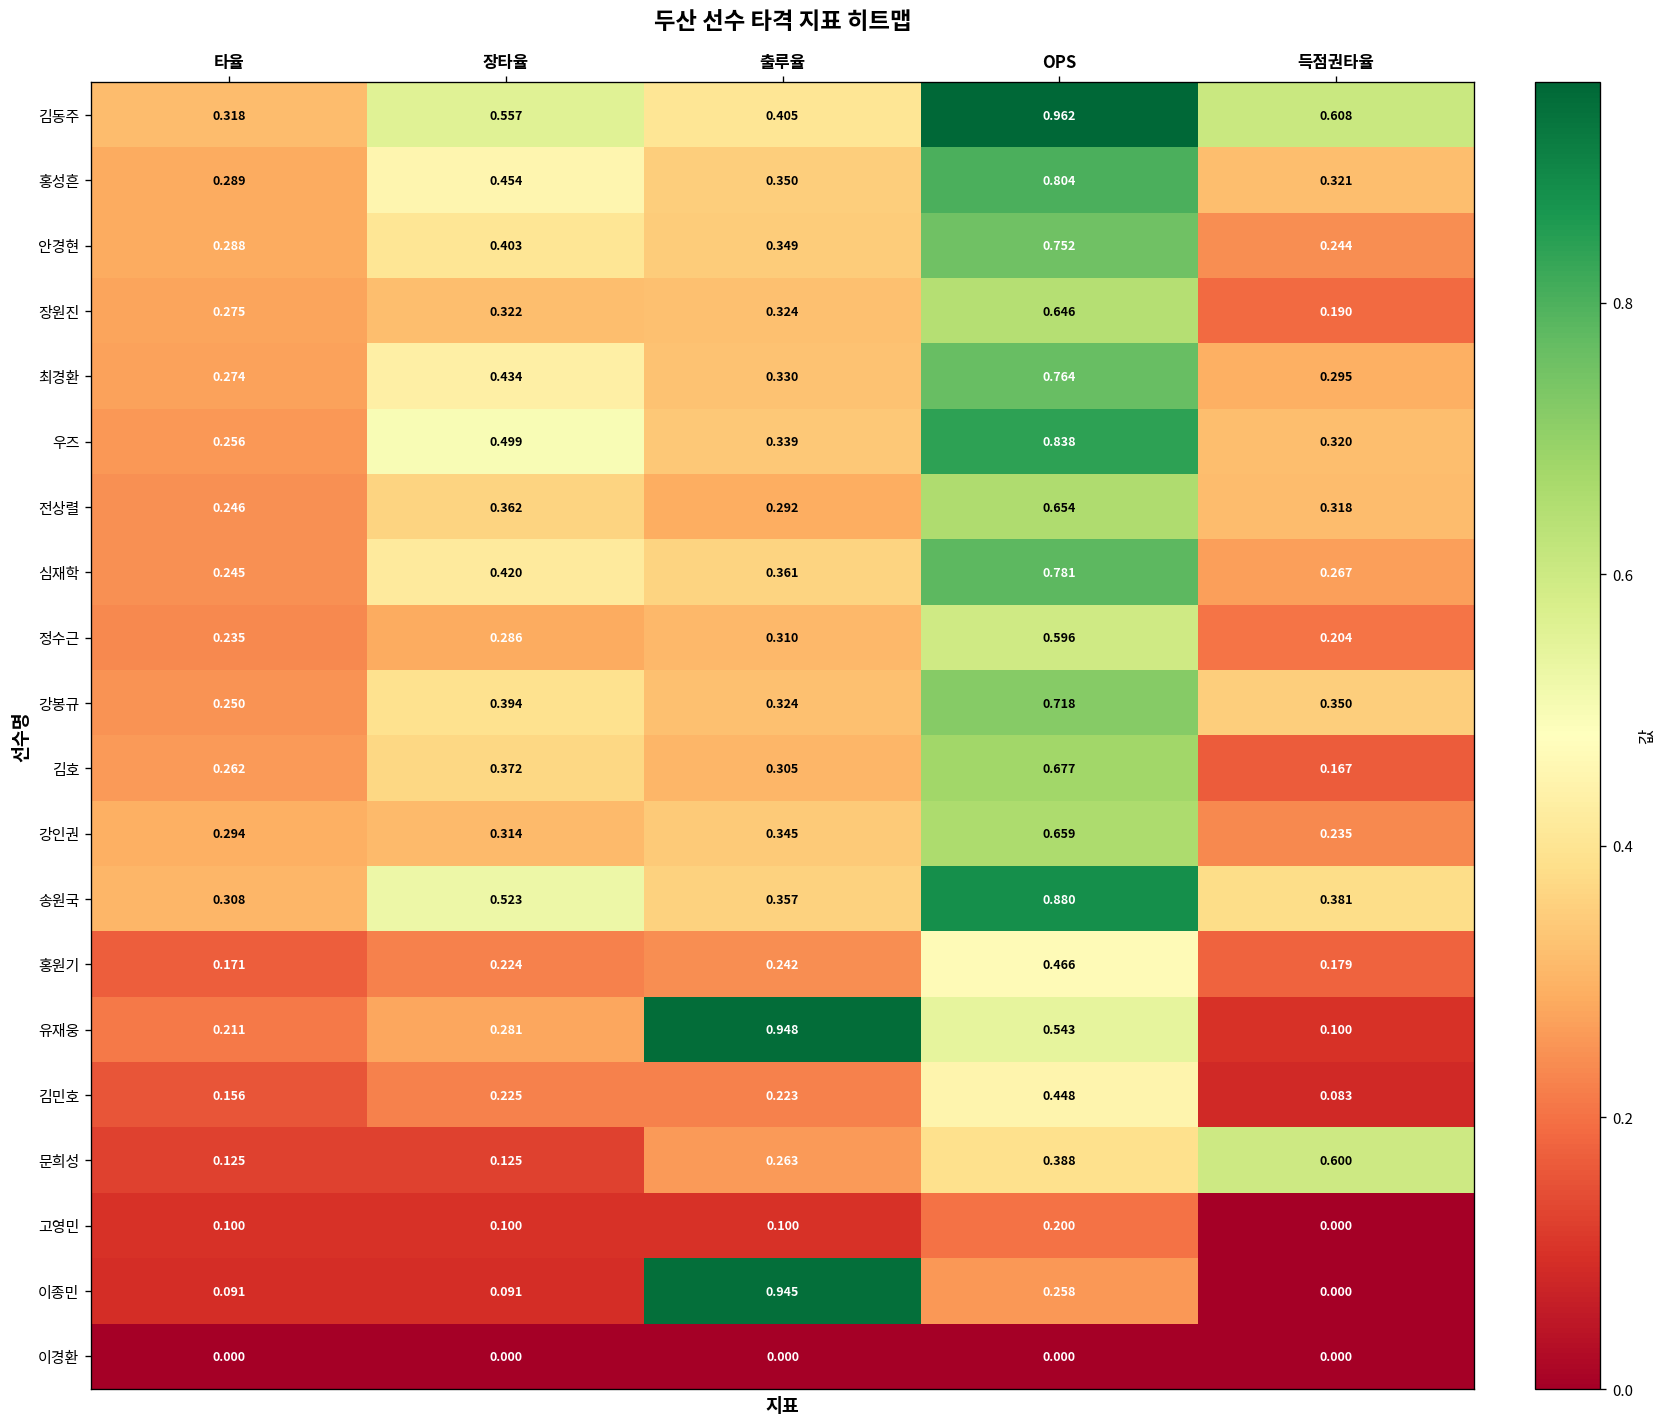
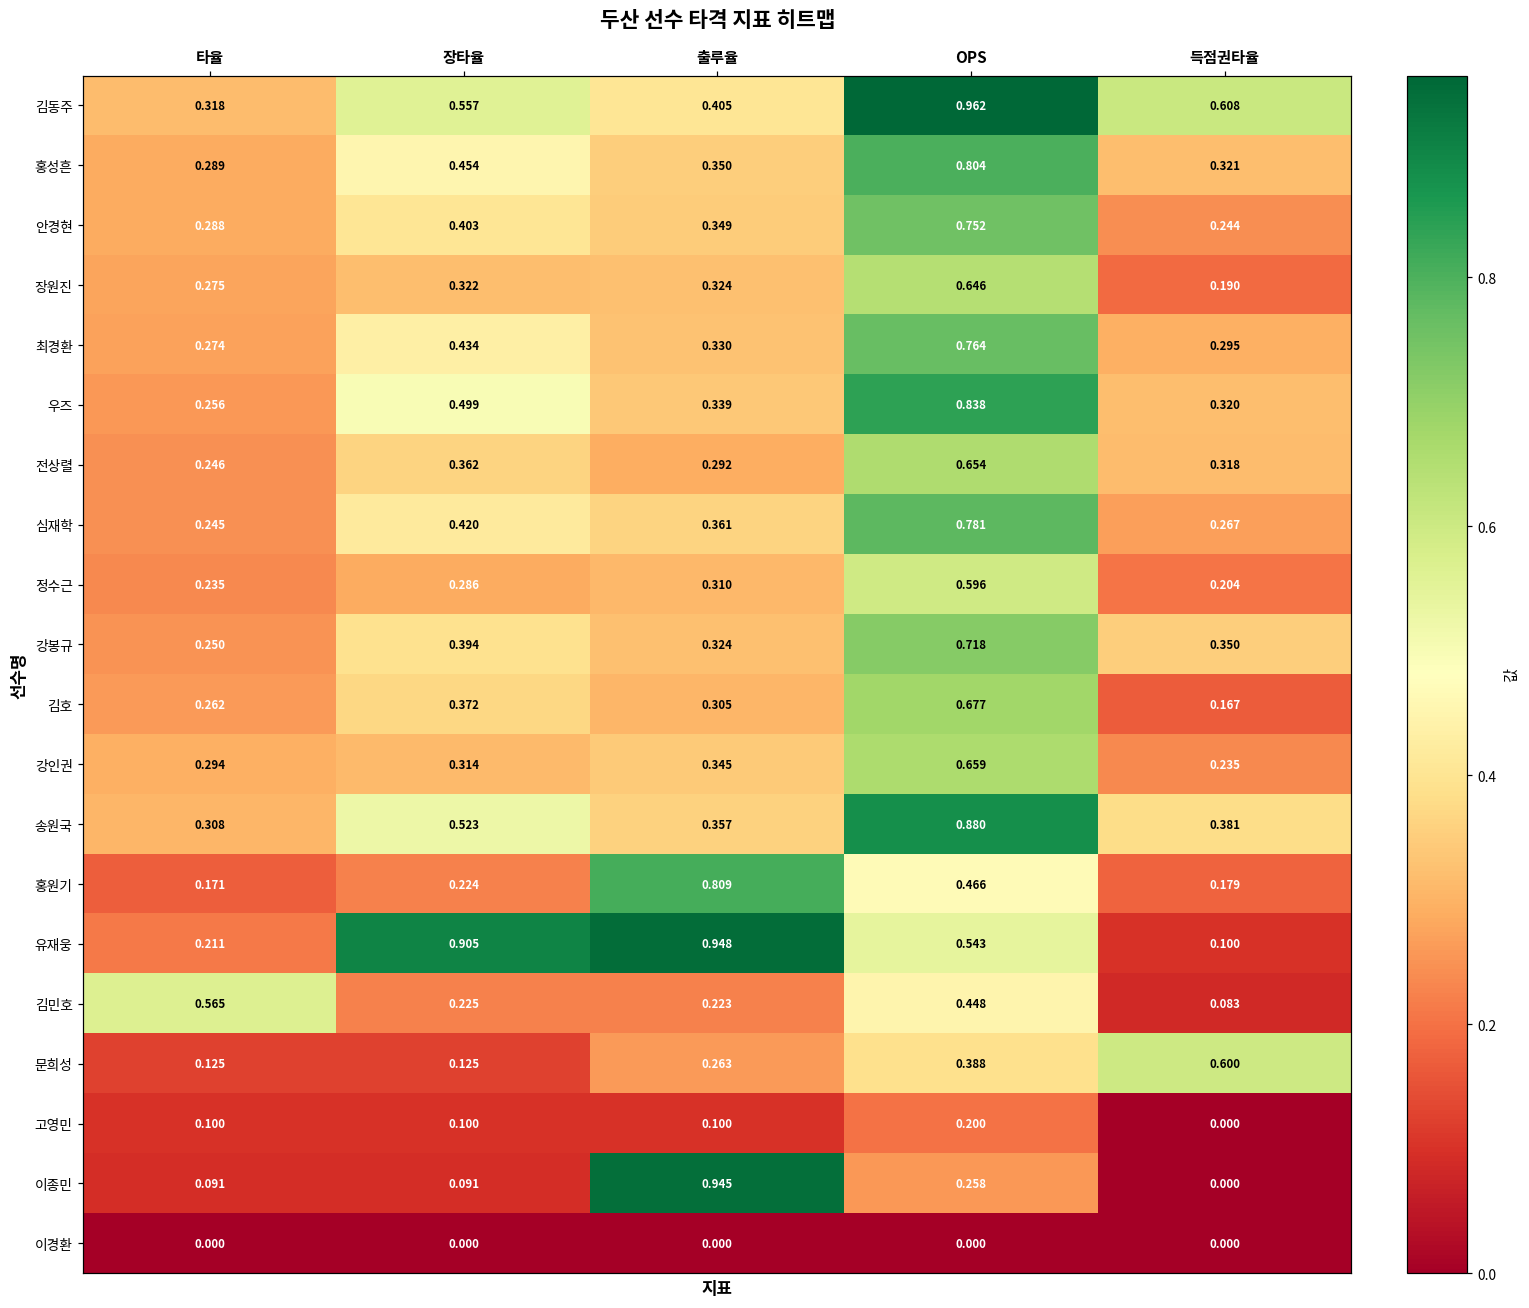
홍원기, 출루율: 0.242 -> 0.809
유재웅, 장타율: 0.281 -> 0.905
김민호, 타율: 0.156 -> 0.565
